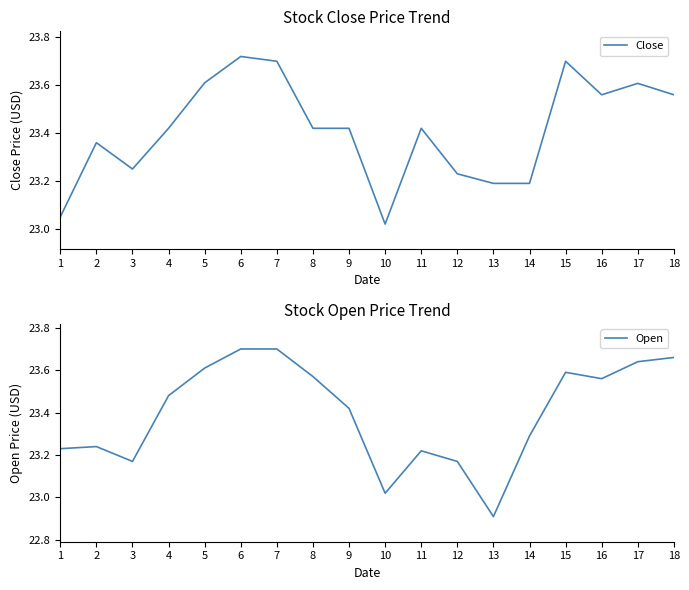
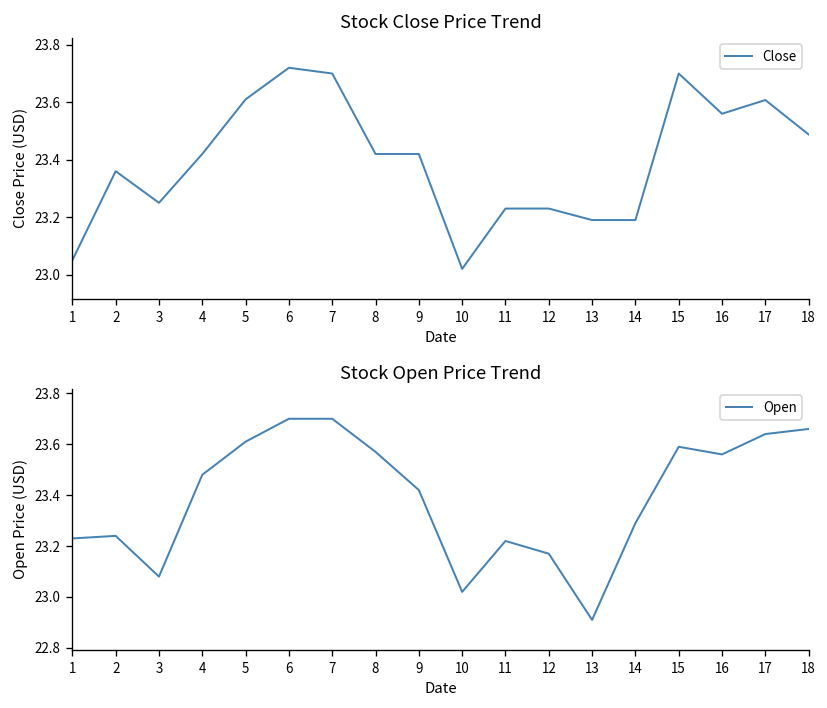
Stock Close Price Trend, 11: 23.42 -> 23.23
Stock Close Price Trend, 18: 23.56 -> 23.49
Stock Open Price Trend, 3: 23.17 -> 23.08
